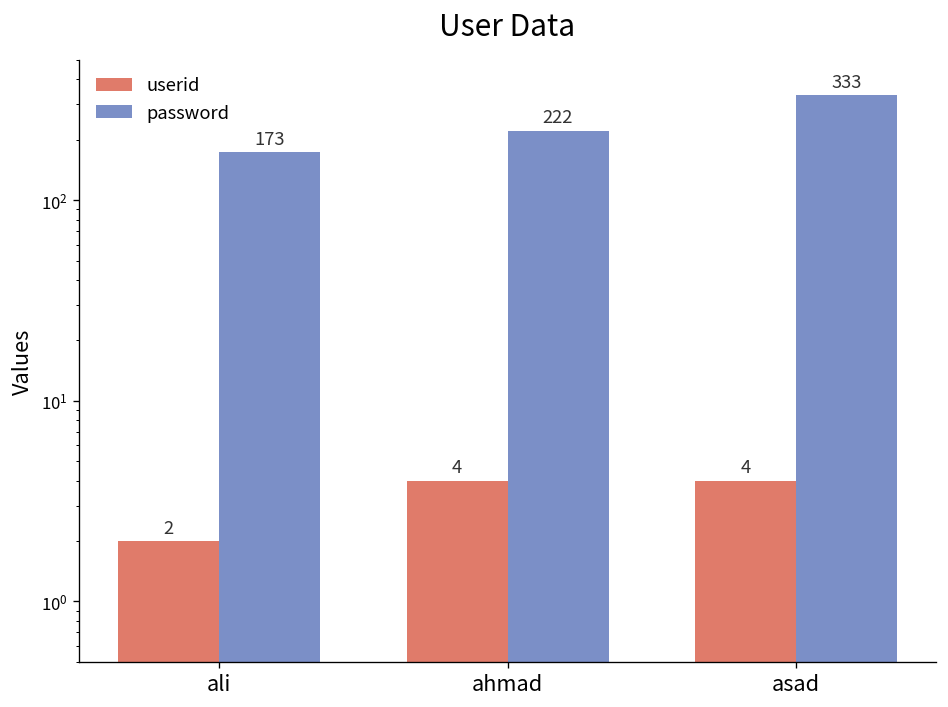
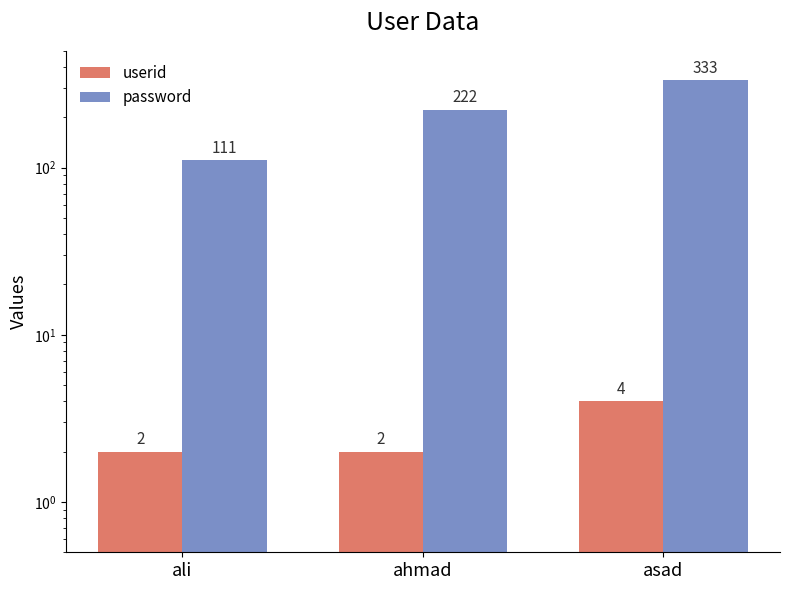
password, ali: 173 -> 111
userid, ahmad: 4 -> 2
